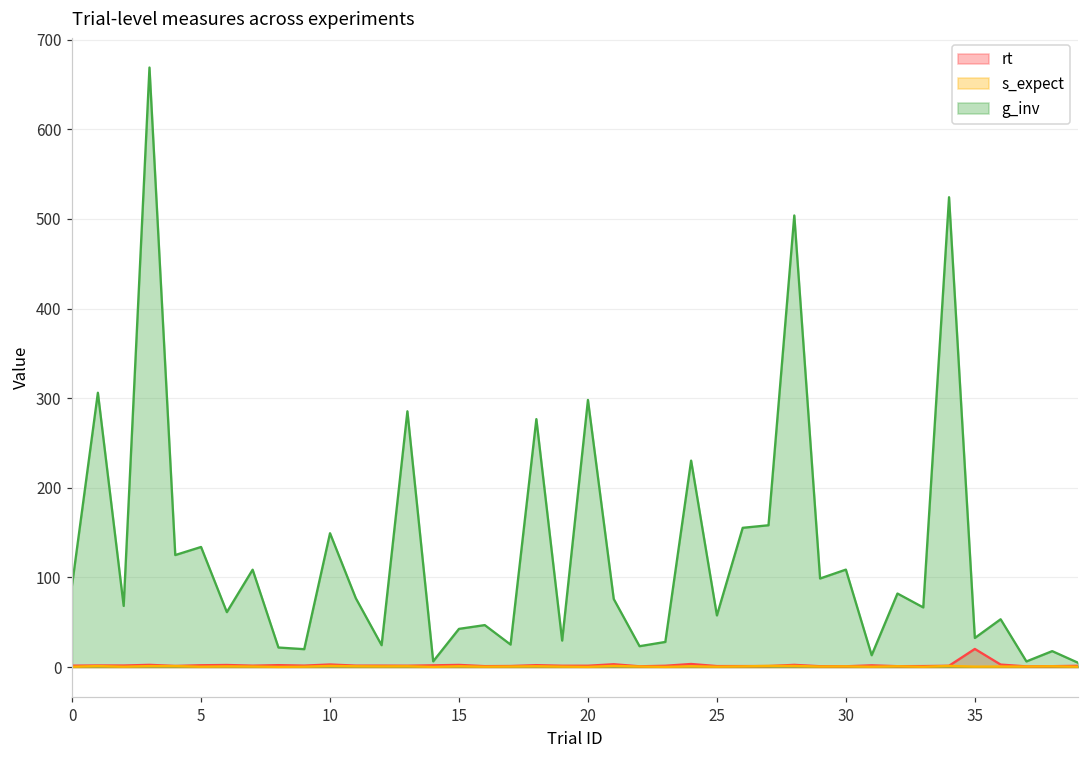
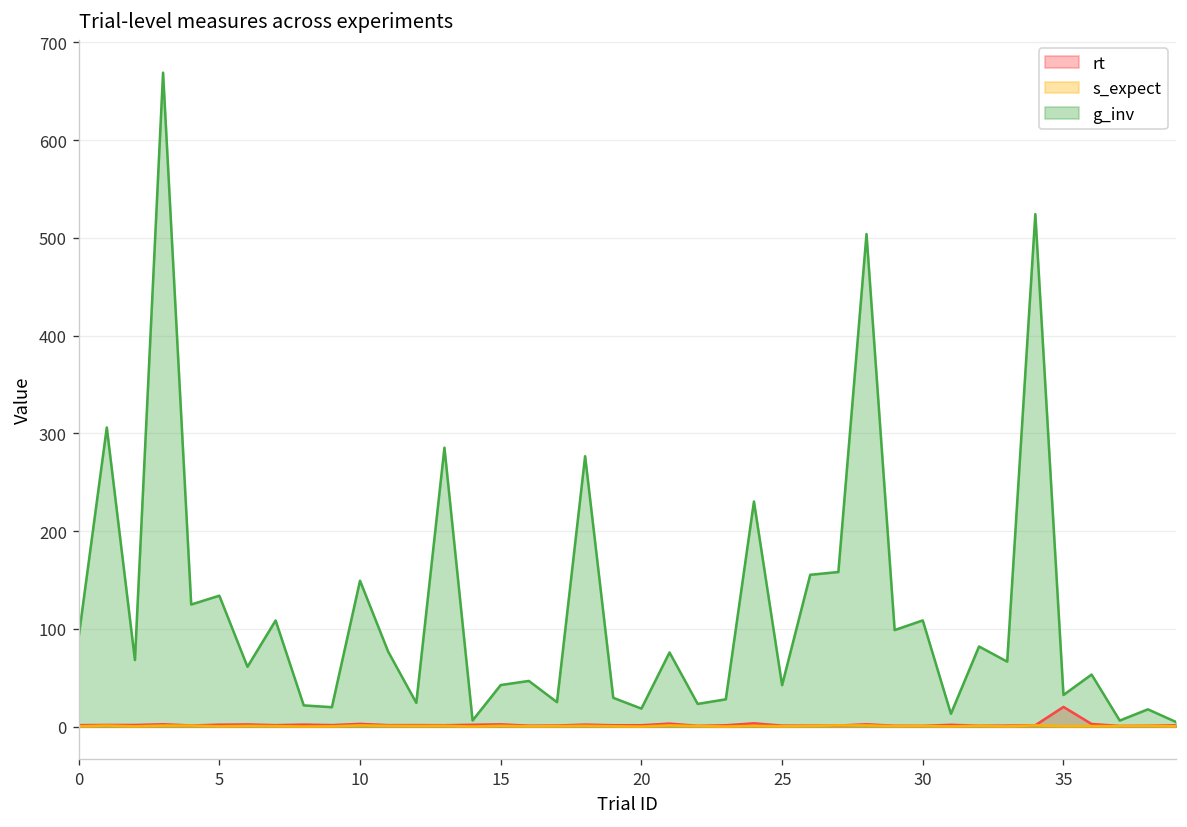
g_inv, 20: 300 -> 20
g_inv, 25: 60 -> 40
